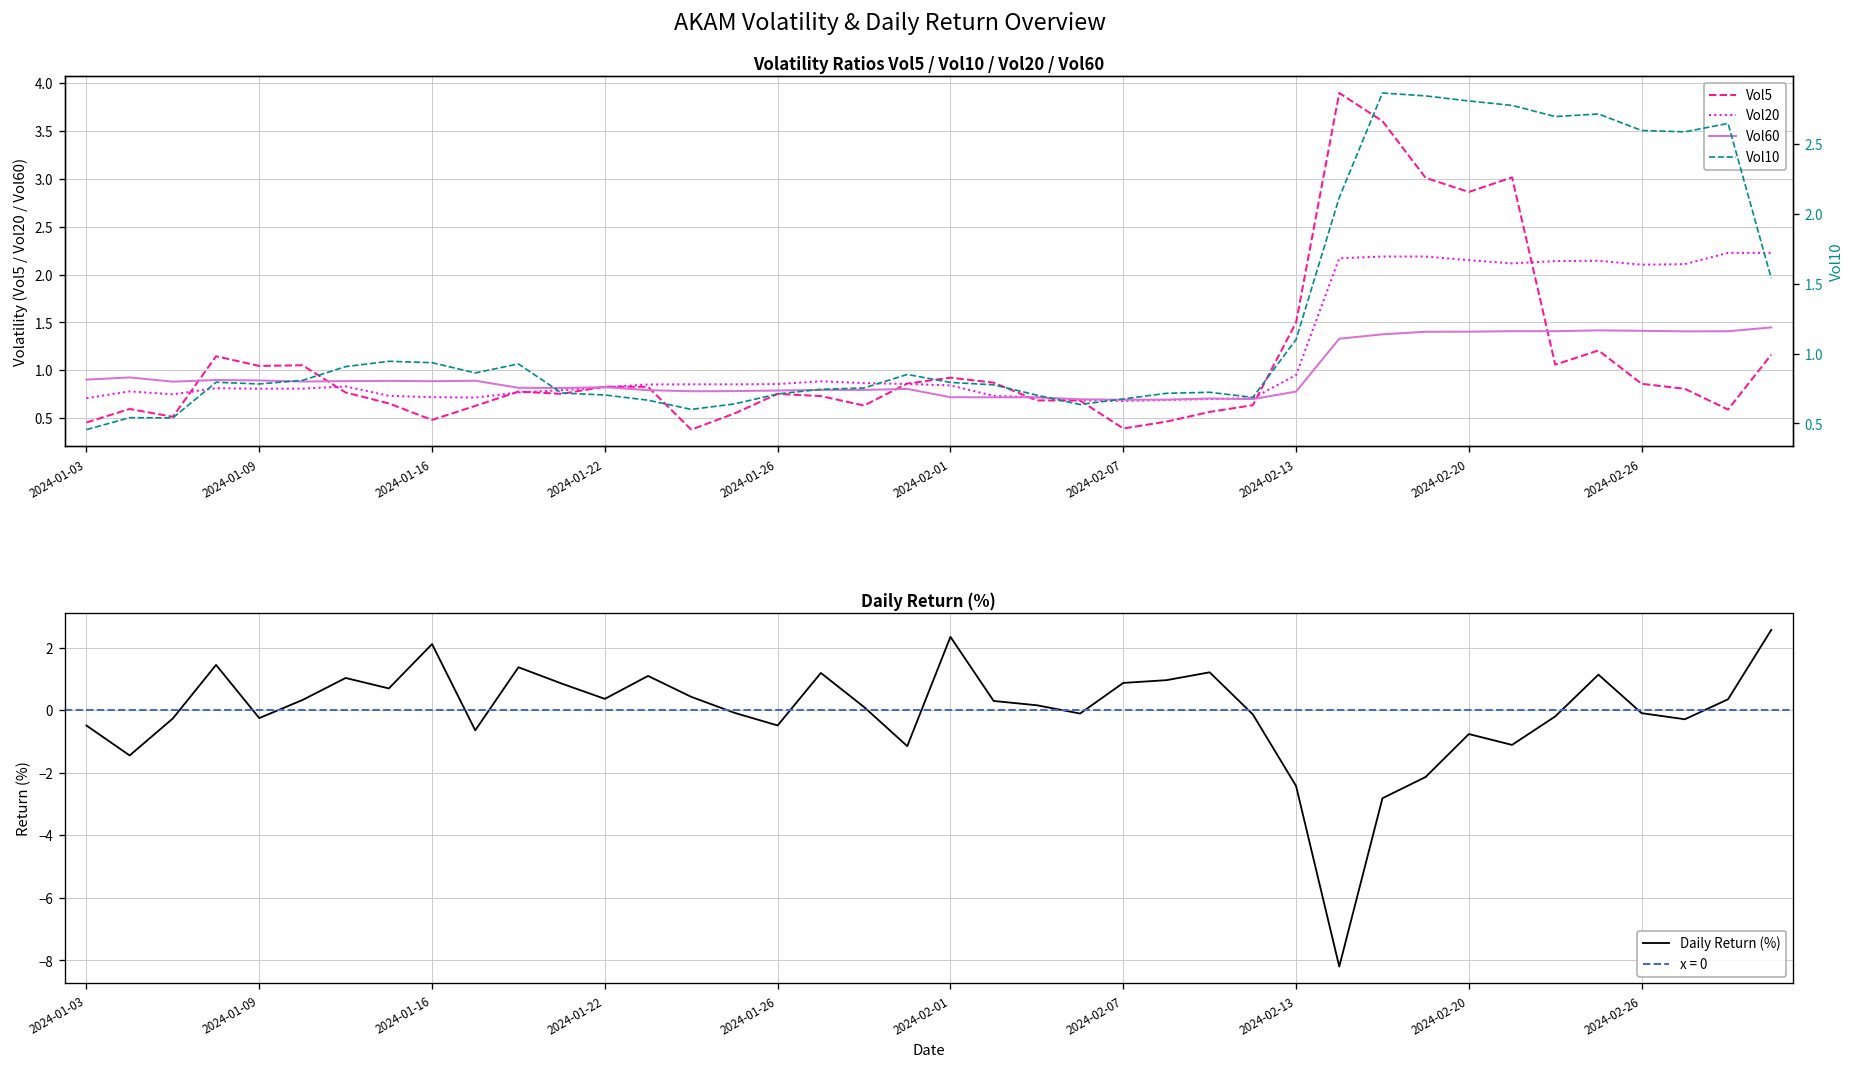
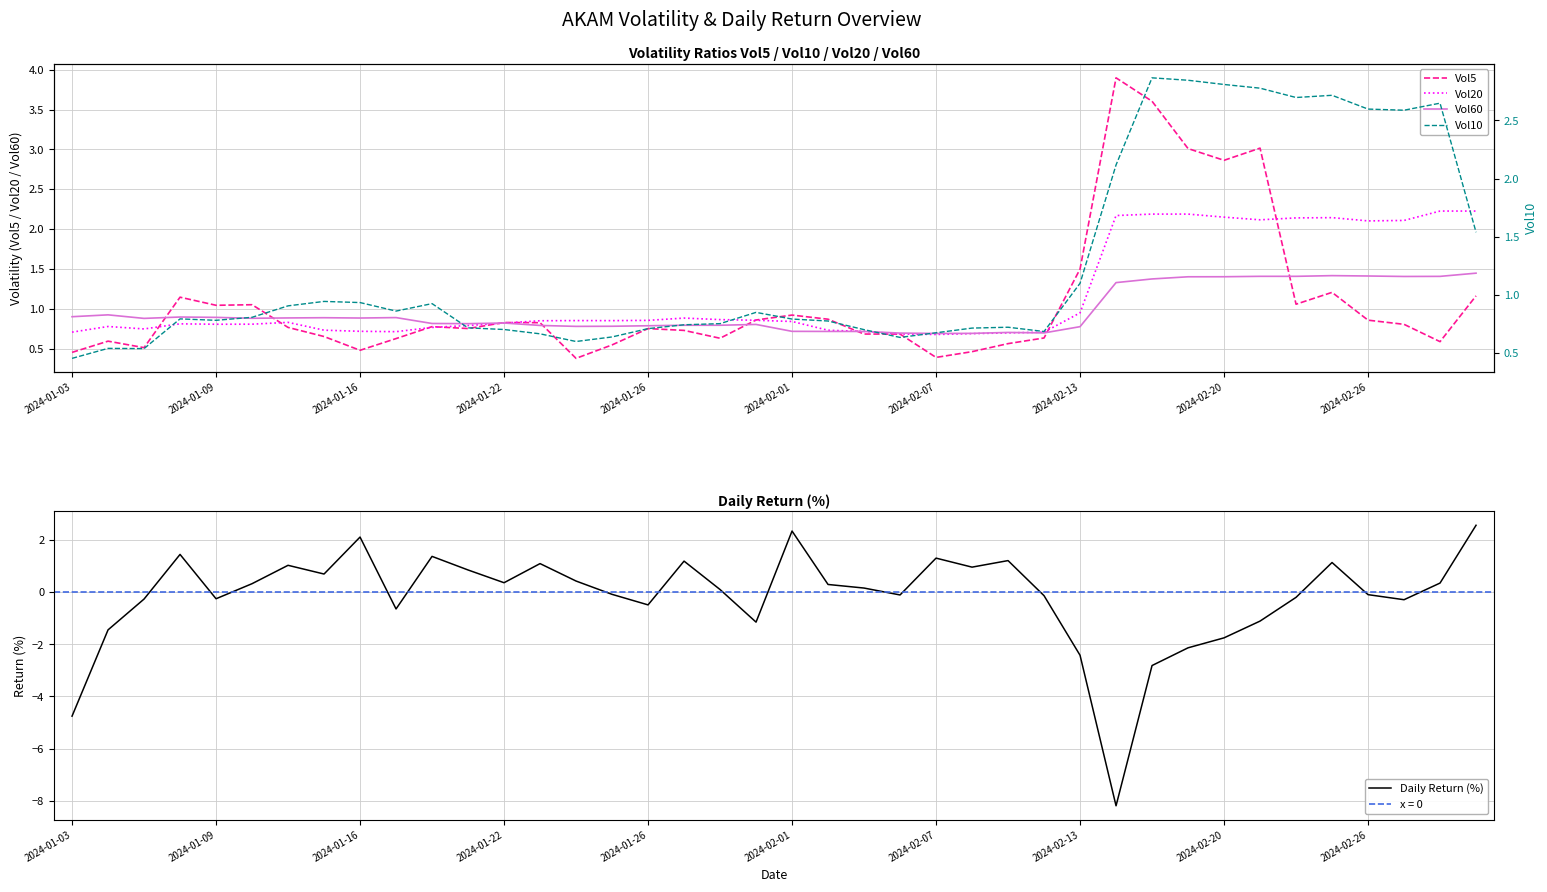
Daily Return (%), 2024-01-03: -0.5 -> -4.8
Daily Return (%), 2024-02-07: 0.9 -> 1.3
Daily Return (%), 2024-02-20: -0.8 -> -1.8
